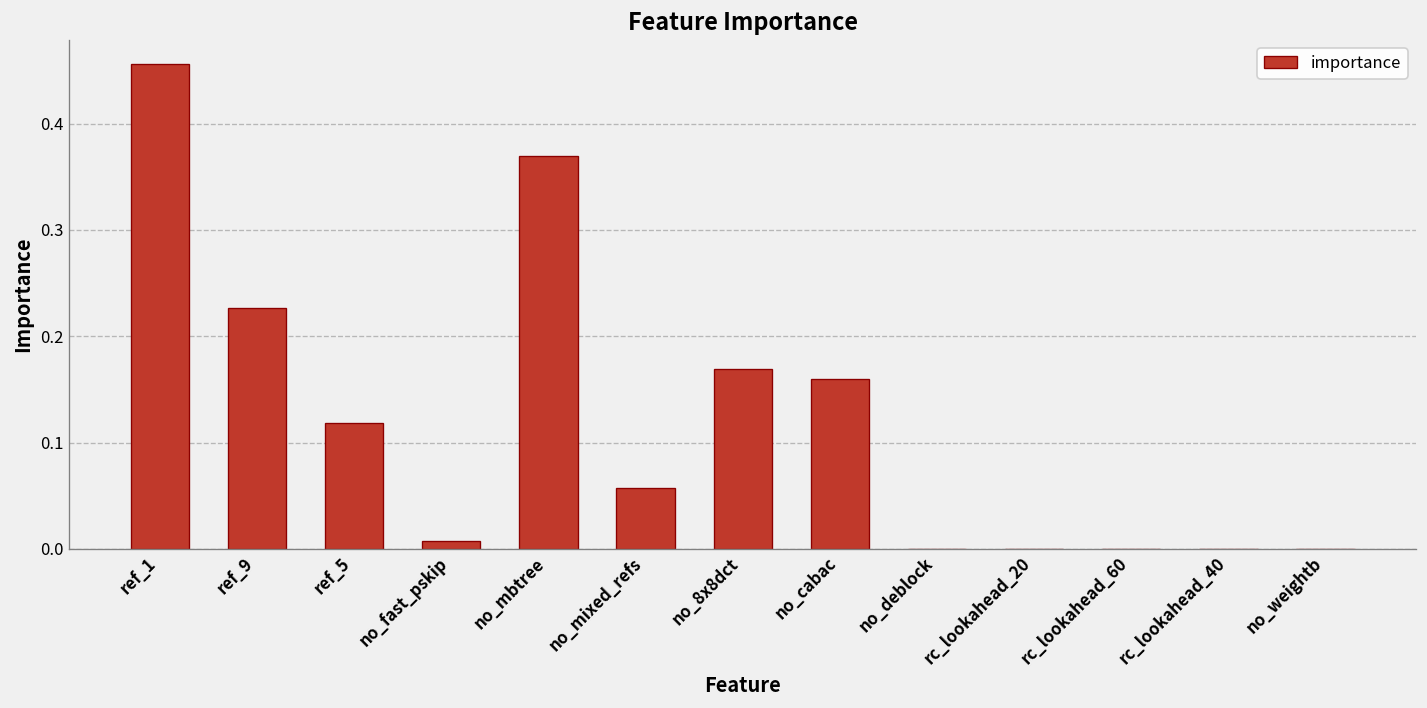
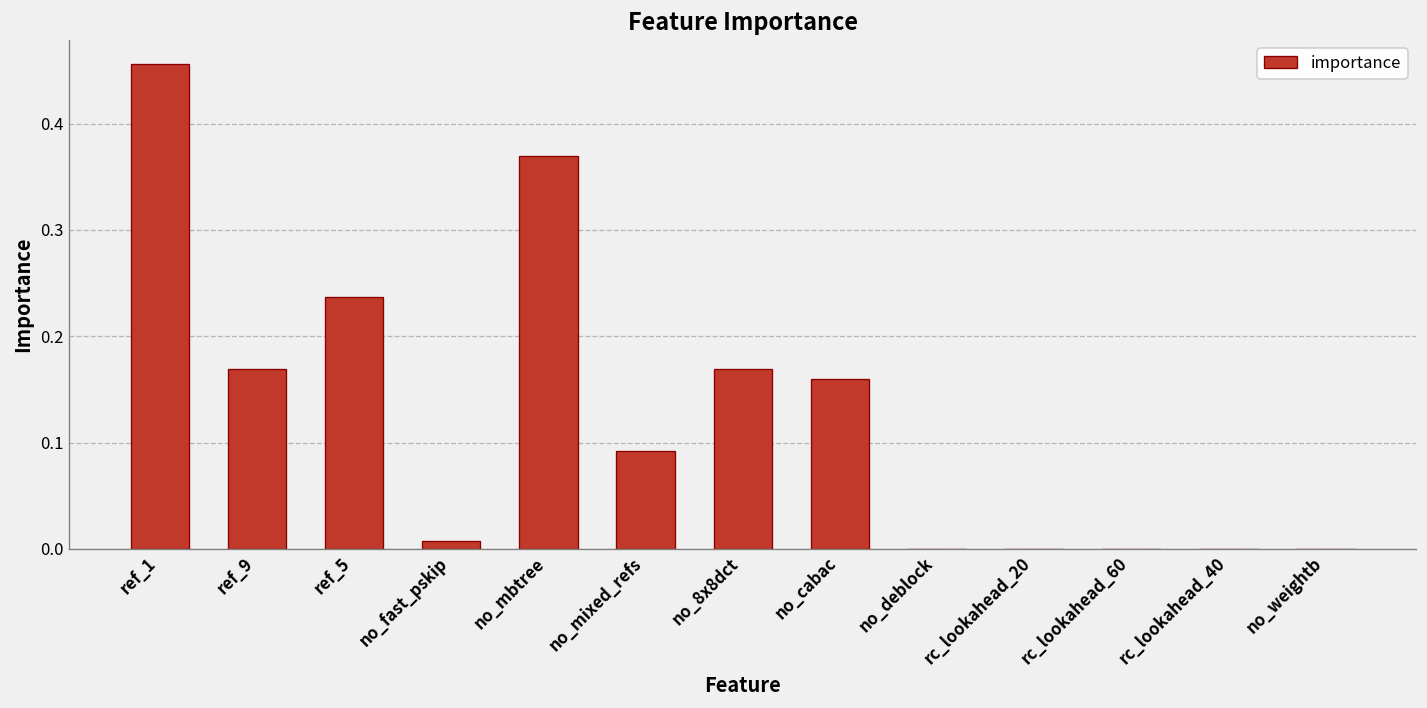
ref_9: 0.23 -> 0.17
ref_5: 0.12 -> 0.24
no_mixed_refs: 0.06 -> 0.09
